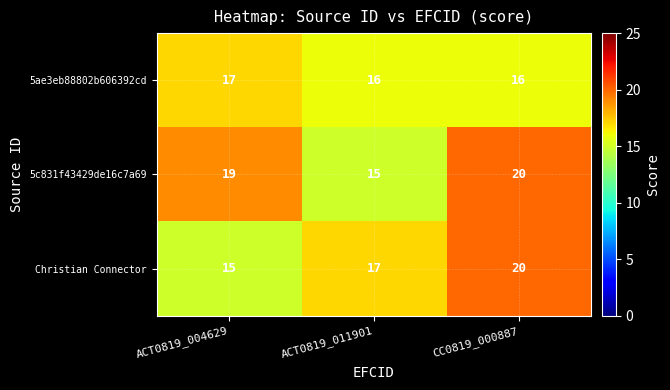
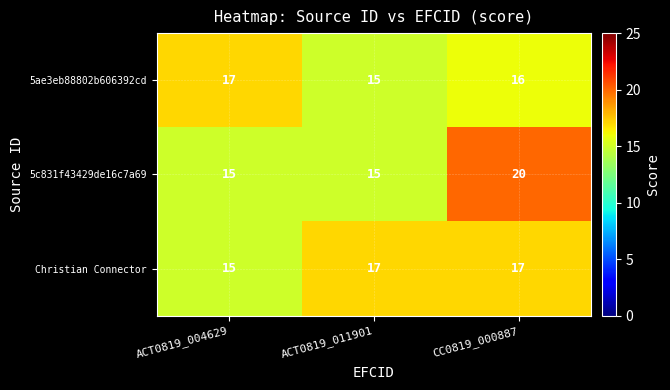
5ae3eb88802b606392cd, ACT0819_011901: 16 -> 15
5c831f43429de16c7a69, ACT0819_004629: 19 -> 15
Christian Connector, CC0819_000887: 20 -> 17
